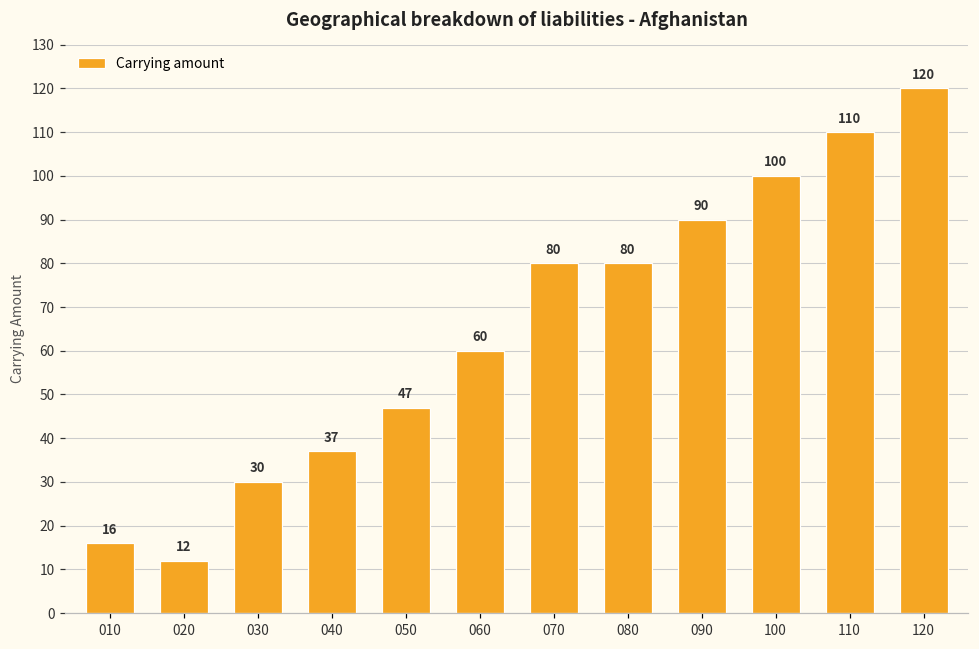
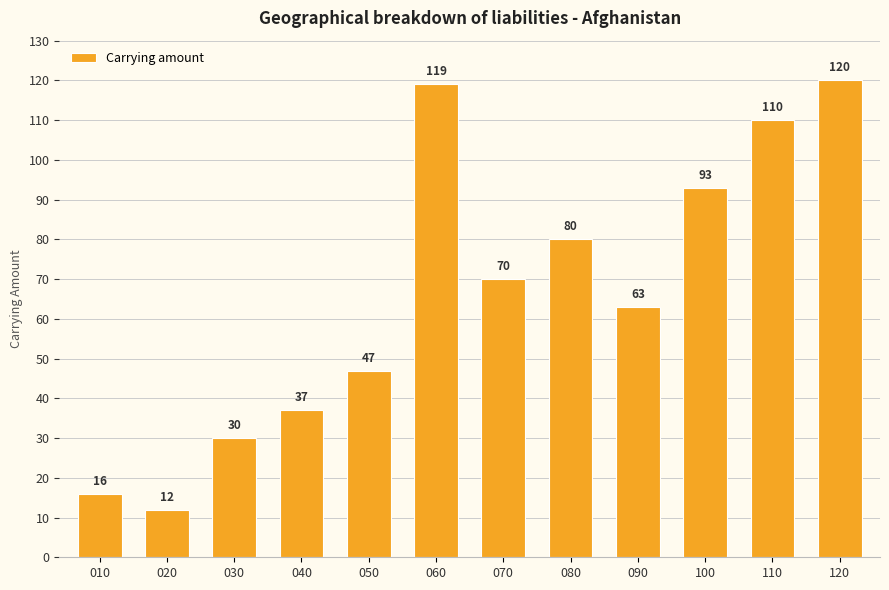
060: 60 -> 119
070: 80 -> 70
090: 90 -> 63
100: 100 -> 93
